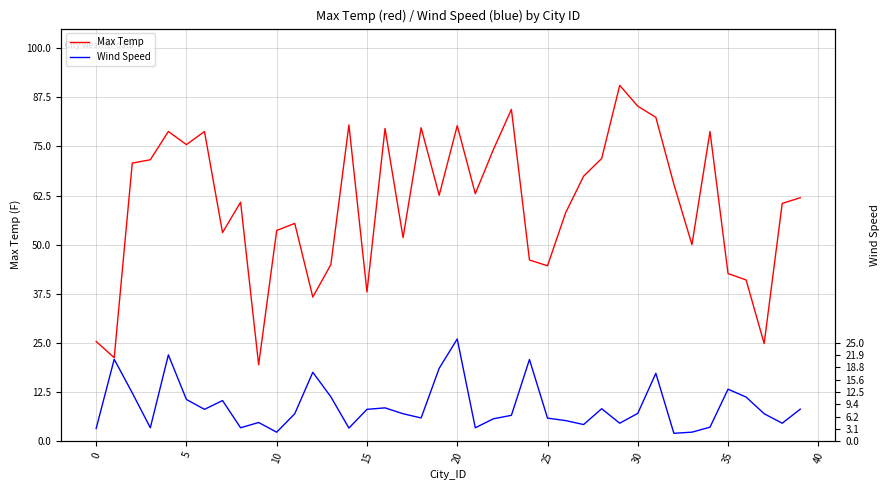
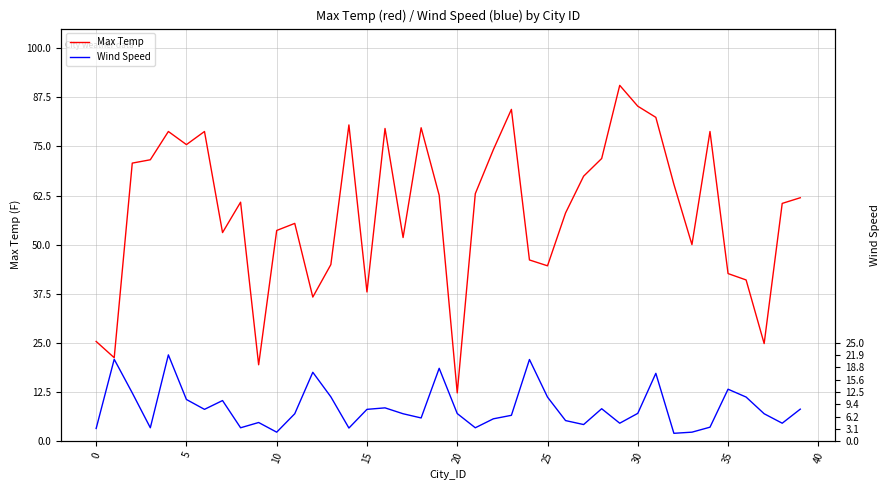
Max Temp, 20: 80 -> 12
Wind Speed, 20: 26 -> 7
Wind Speed, 25: 6 -> 11
